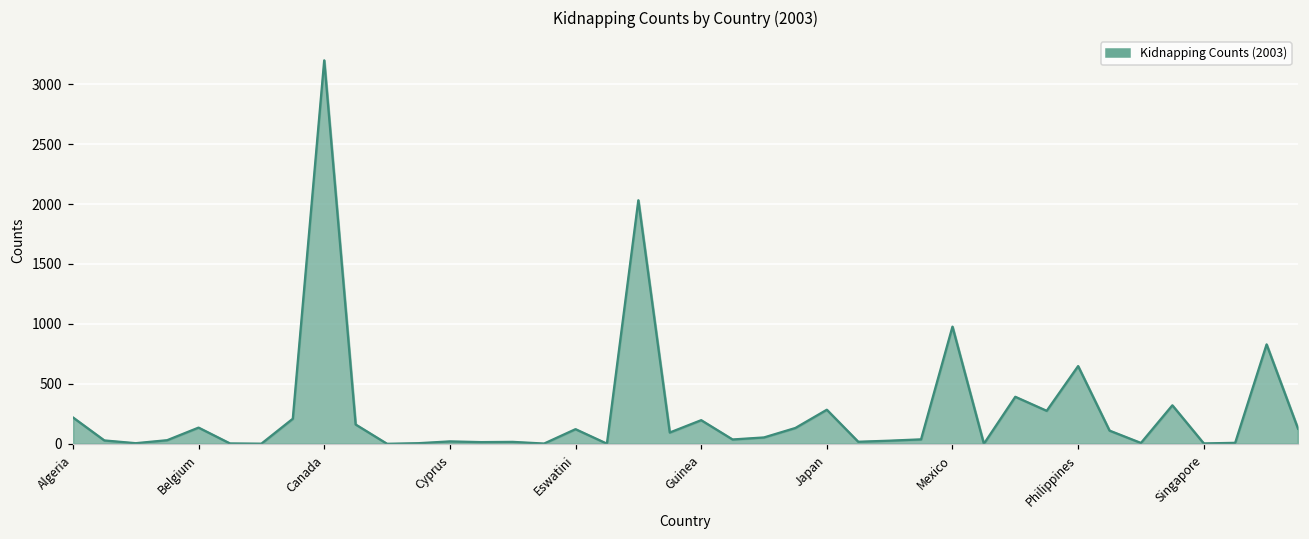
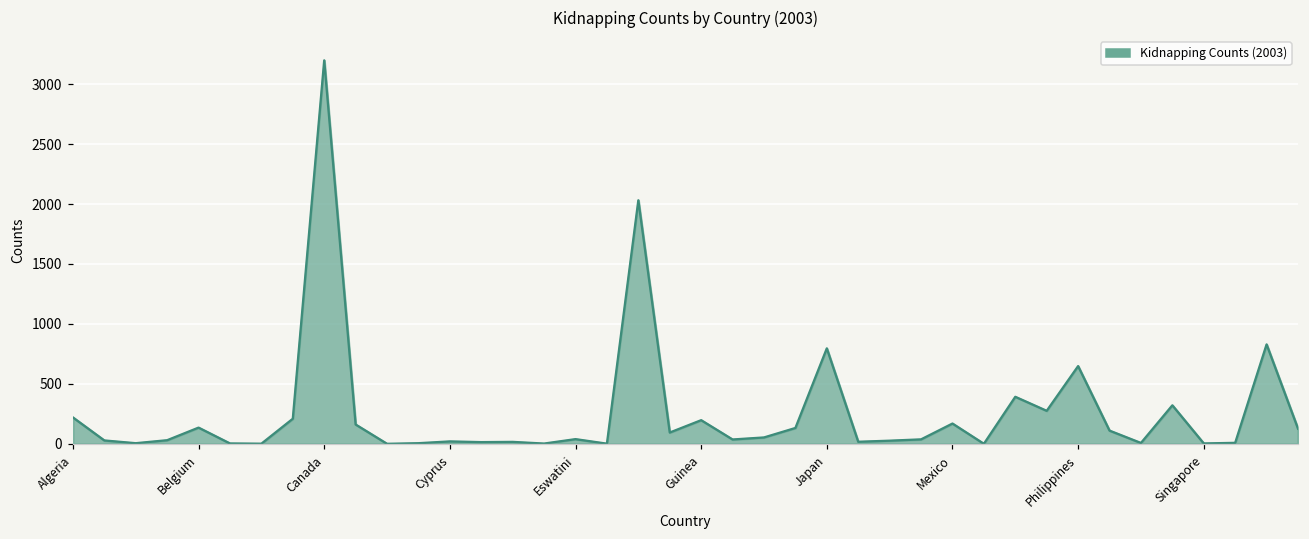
Eswatini: 120 -> 40
Japan: 280 -> 800
Mexico: 980 -> 170
